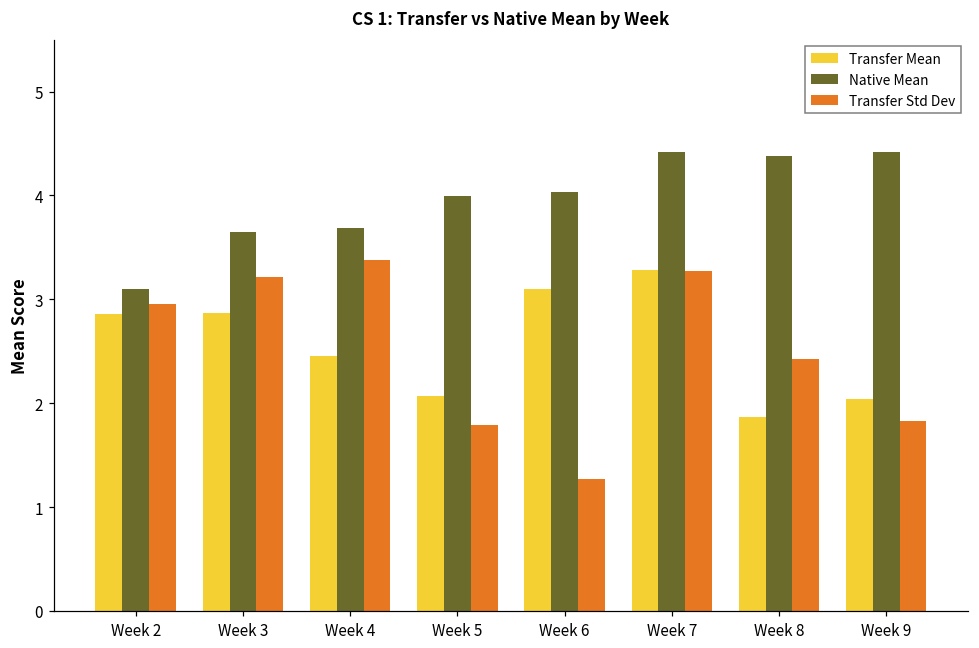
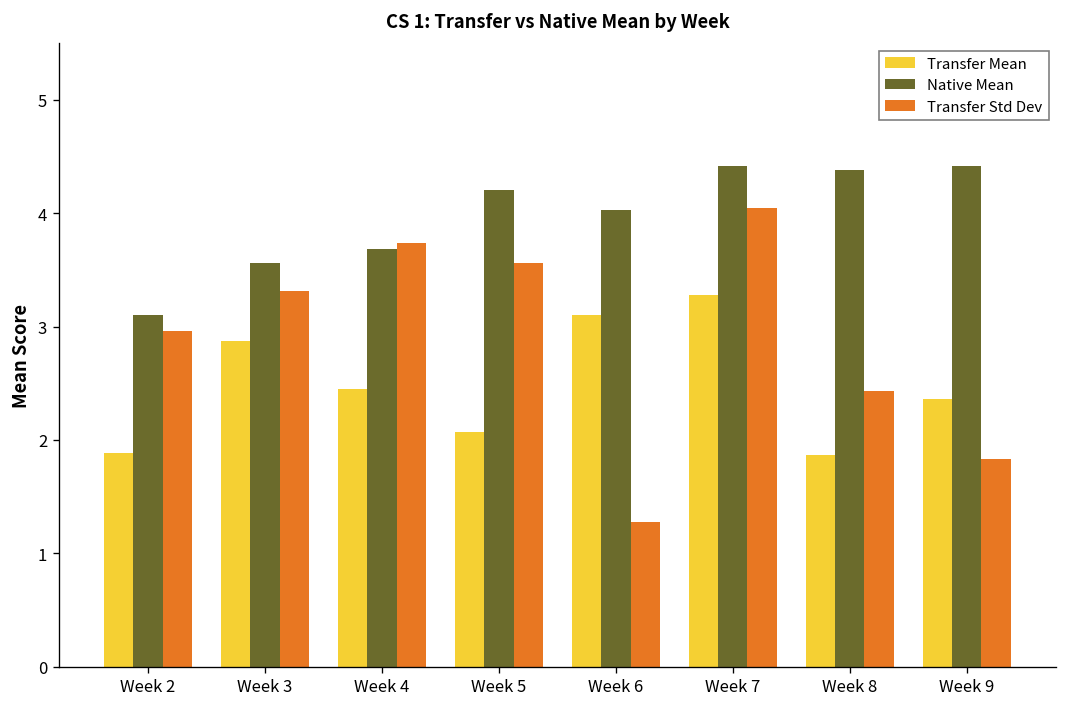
Transfer Mean, Week 2: 2.9 -> 1.9
Native Mean, Week 3: 3.65 -> 3.56
Transfer Std Dev, Week 3: 3.2 -> 3.3
Transfer Std Dev, Week 4: 3.4 -> 3.7
Native Mean, Week 5: 4.0 -> 4.2
Transfer Std Dev, Week 5: 1.8 -> 3.6
Transfer Std Dev, Week 7: 3.3 -> 4.0
Transfer Mean, Week 9: 2.0 -> 2.4
